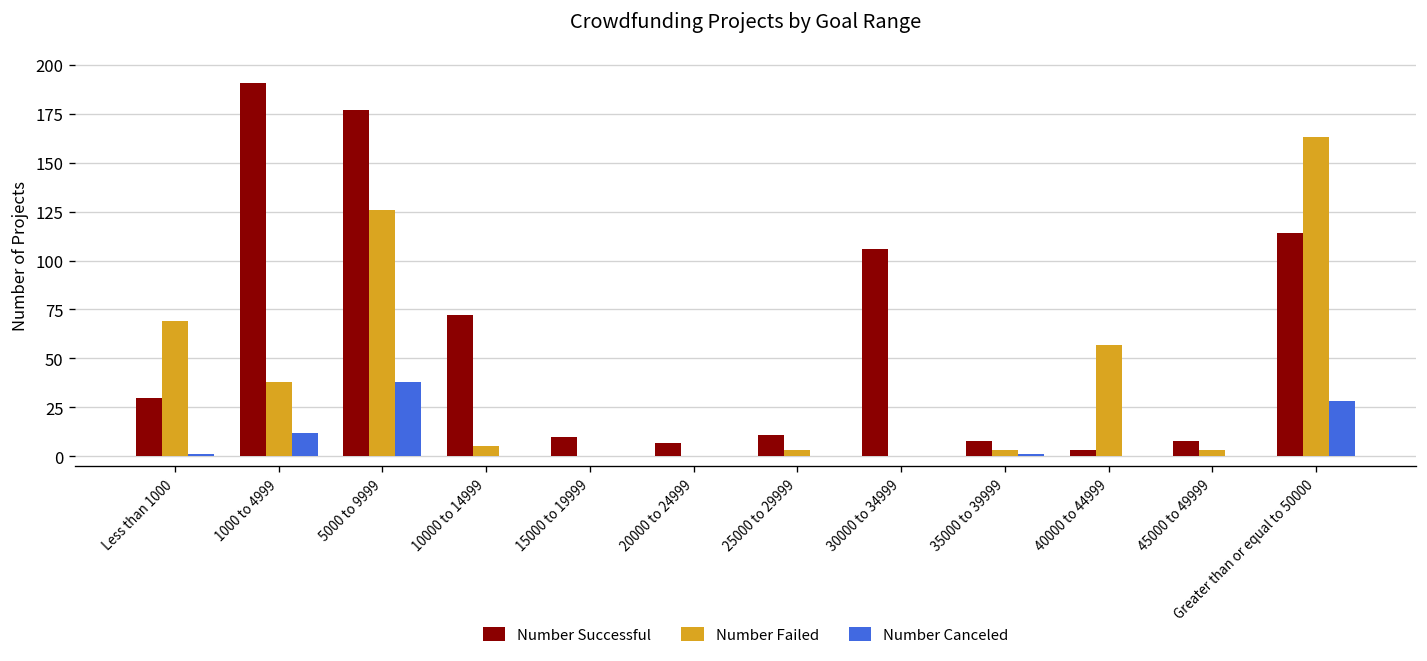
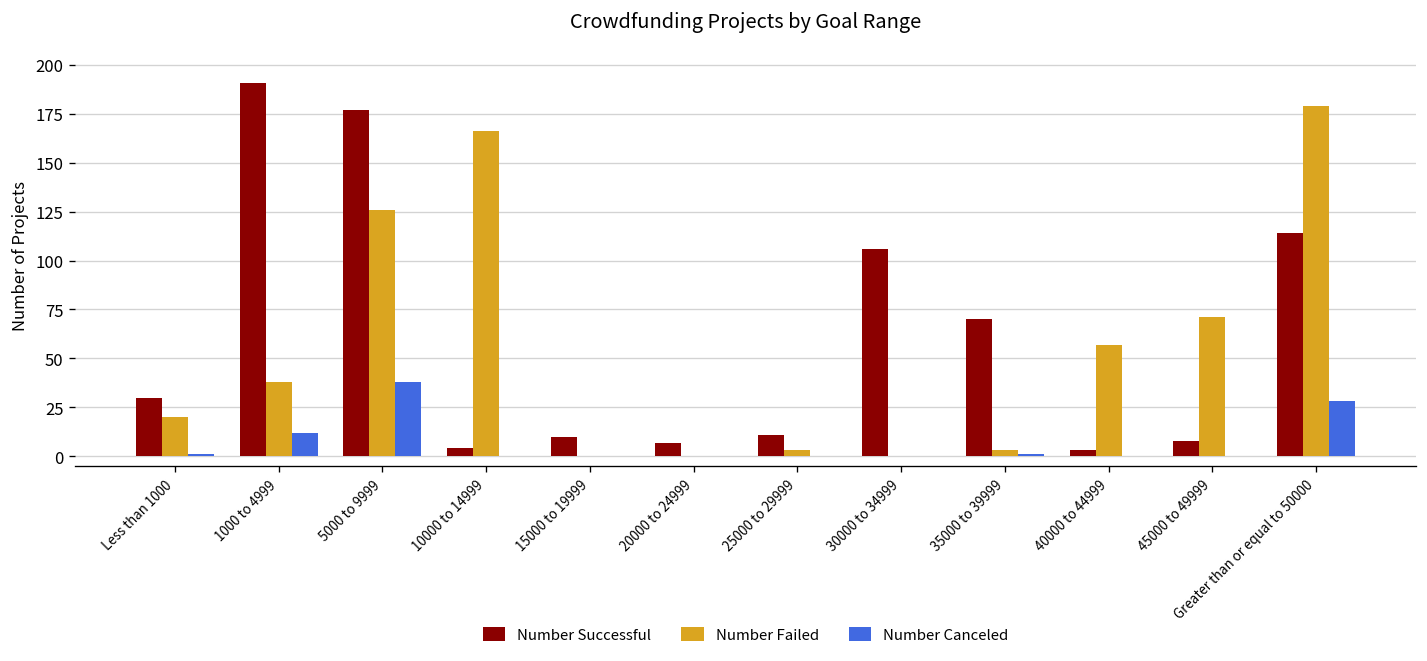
Number Failed, Less than 1000: 69 -> 20
Number Successful, 10000 to 14999: 72 -> 4
Number Failed, 10000 to 14999: 5 -> 166
Number Successful, 35000 to 39999: 8 -> 70
Number Failed, 45000 to 49999: 3 -> 71
Number Failed, Greater than or equal to 50000: 163 -> 179
